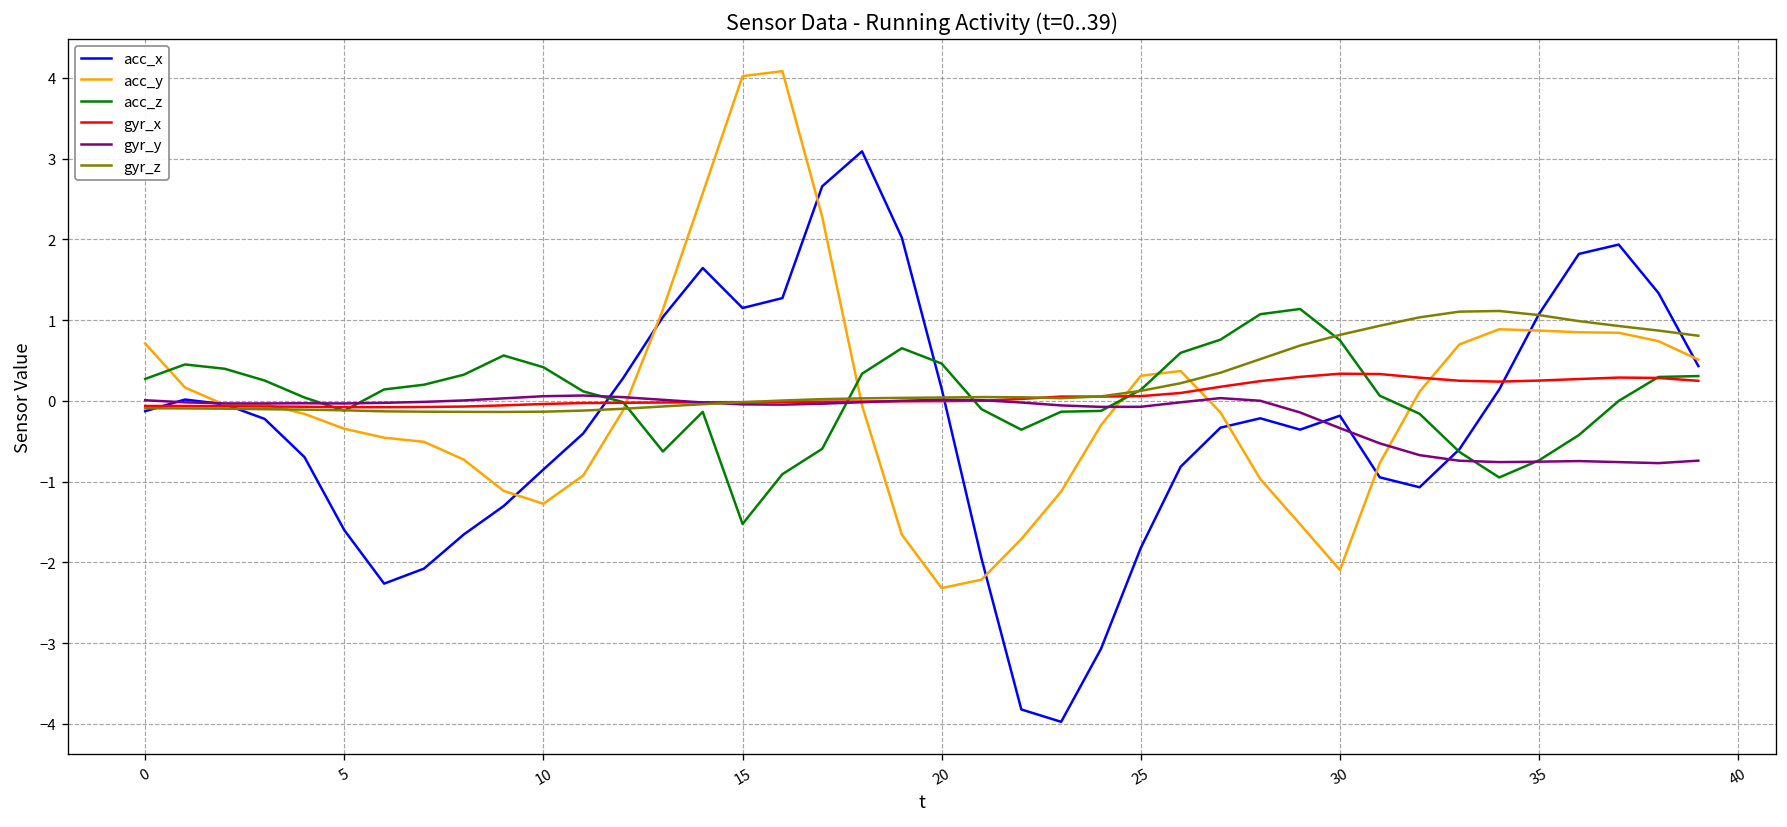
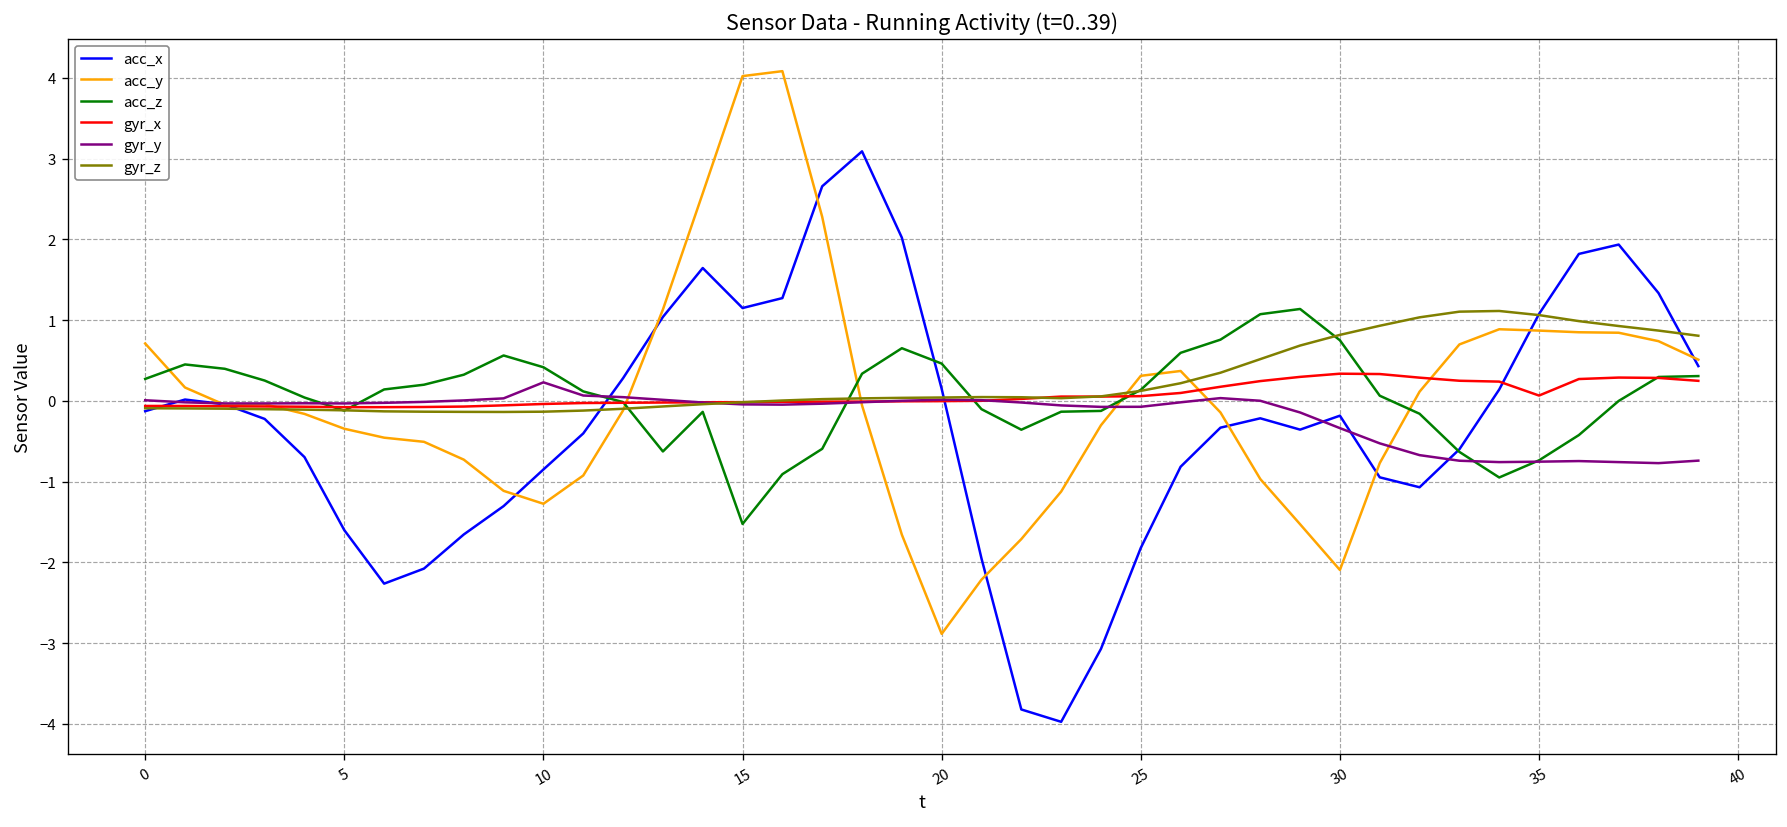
gyr_y, 10: 0.1 -> 0.2
acc_y, 20: -2.3 -> -2.9
gyr_x, 35: 0.3 -> 0.1
